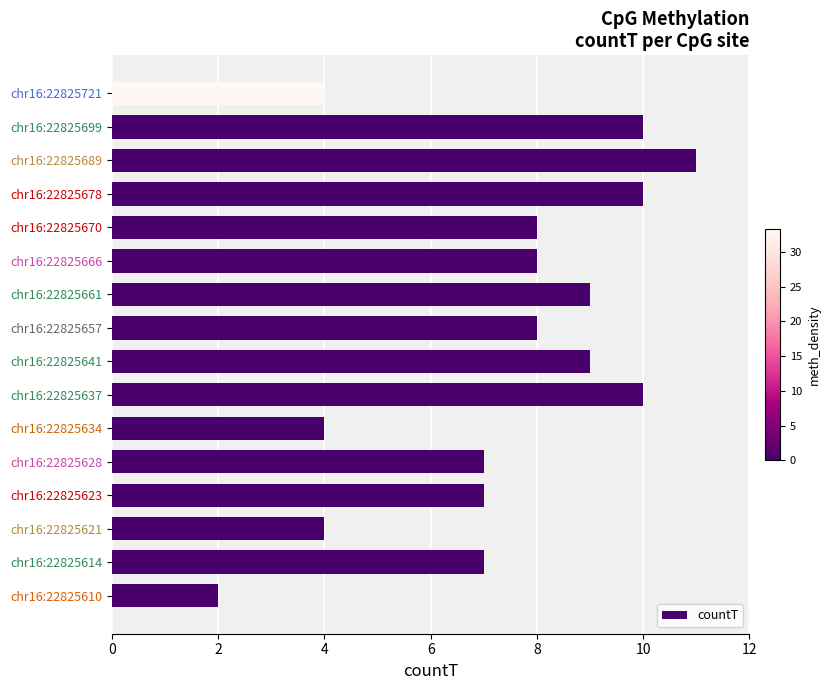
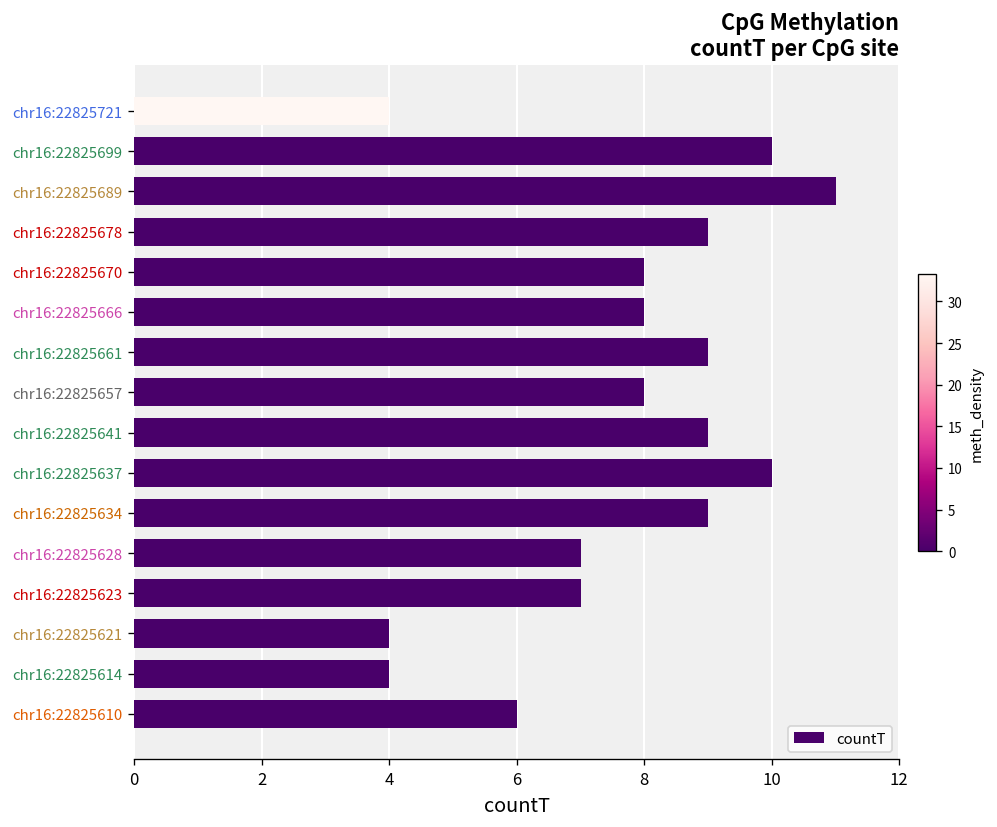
chr16:22825678: 10 -> 9
chr16:22825634: 4 -> 9
chr16:22825614: 7 -> 4
chr16:22825610: 2 -> 6
